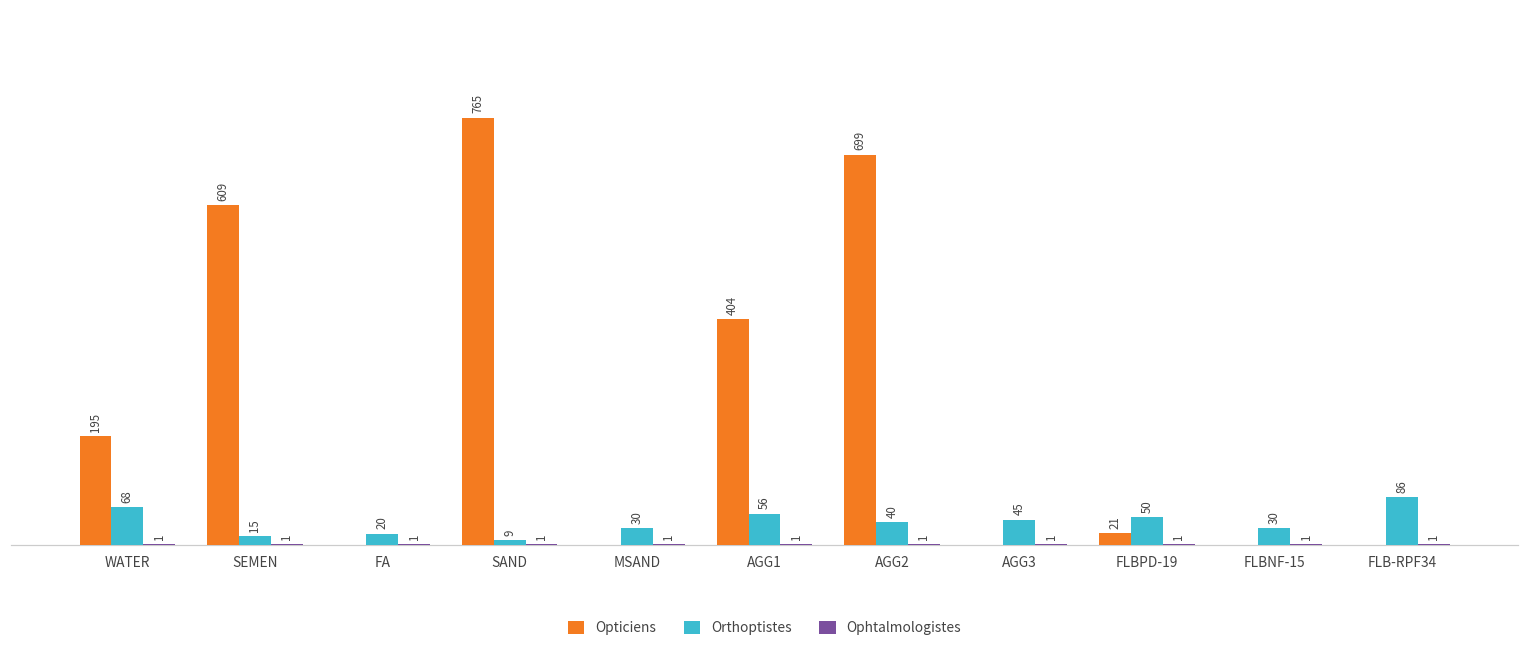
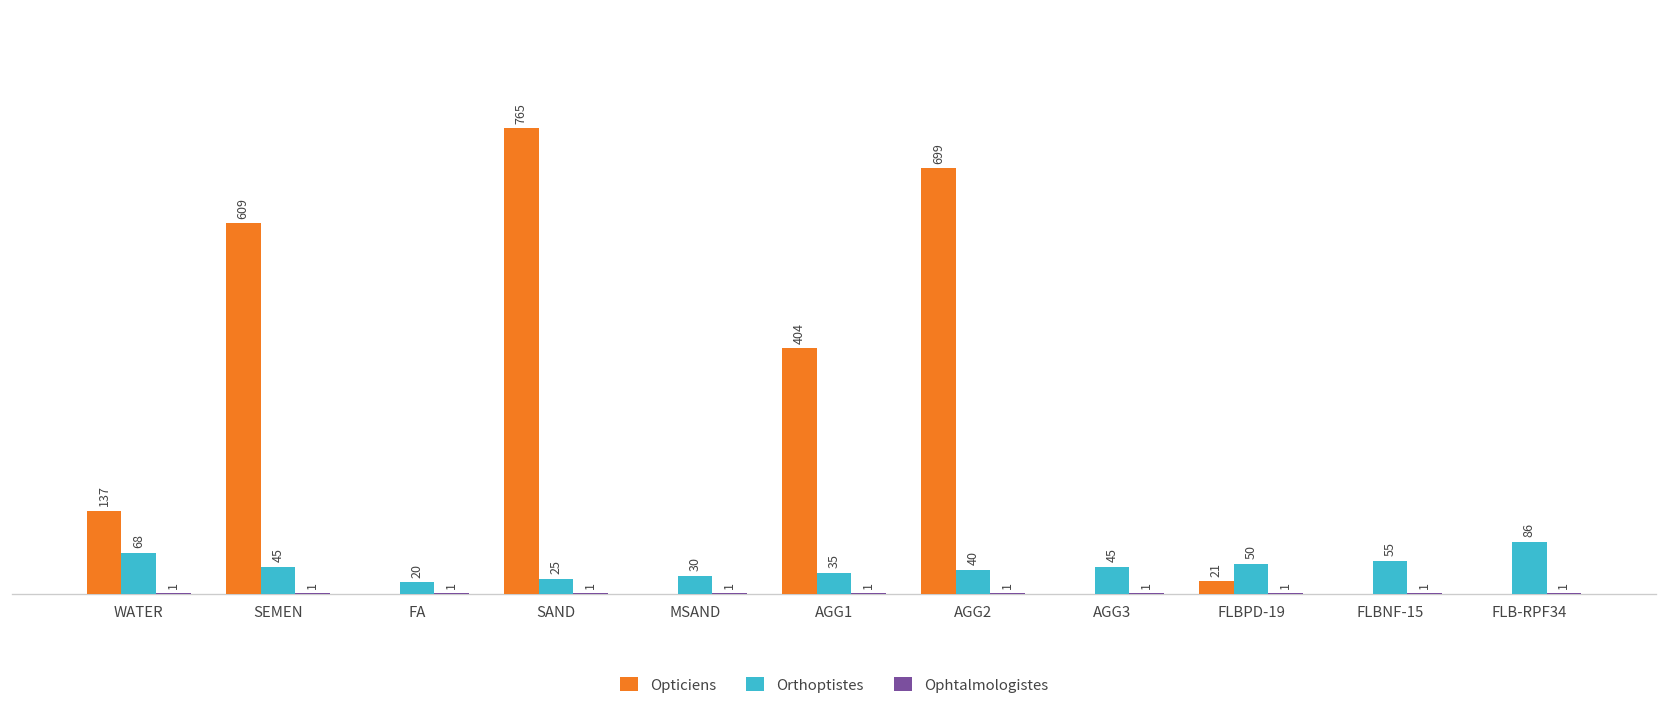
Opticiens, WATER: 195 -> 137
Orthoptistes, SEMEN: 15 -> 45
Orthoptistes, SAND: 9 -> 25
Orthoptistes, AGG1: 56 -> 35
Orthoptistes, FLBNF-15: 30 -> 55
